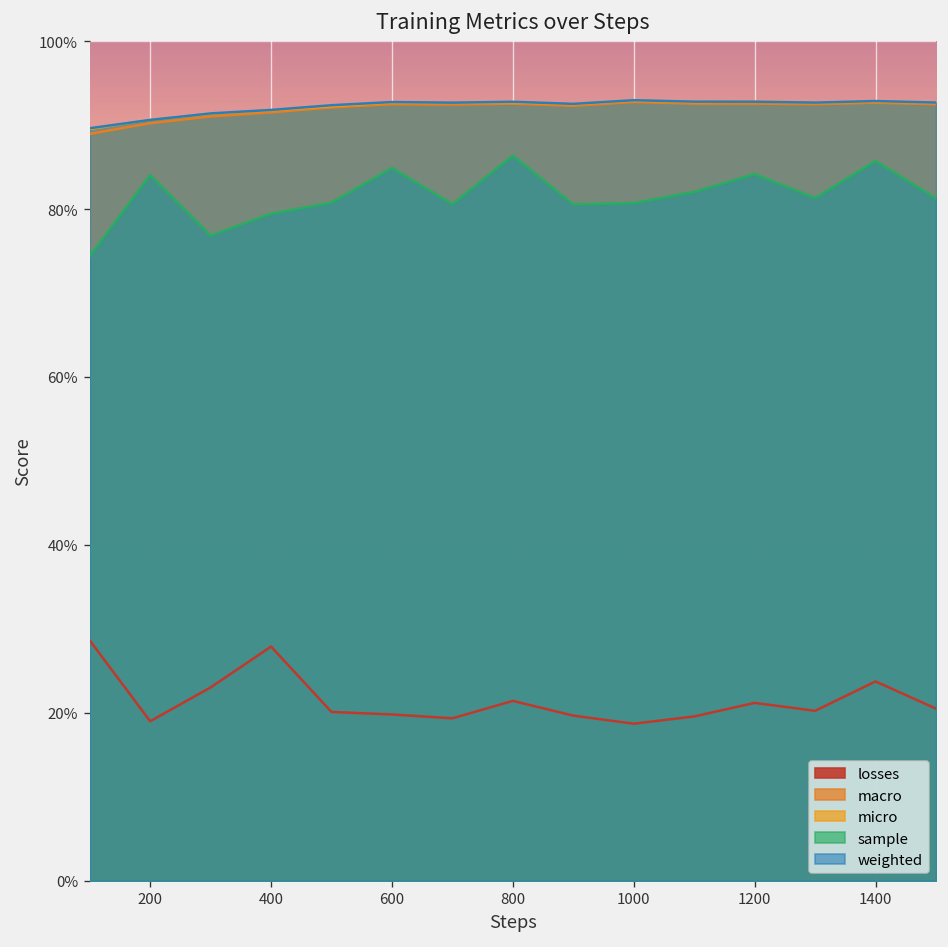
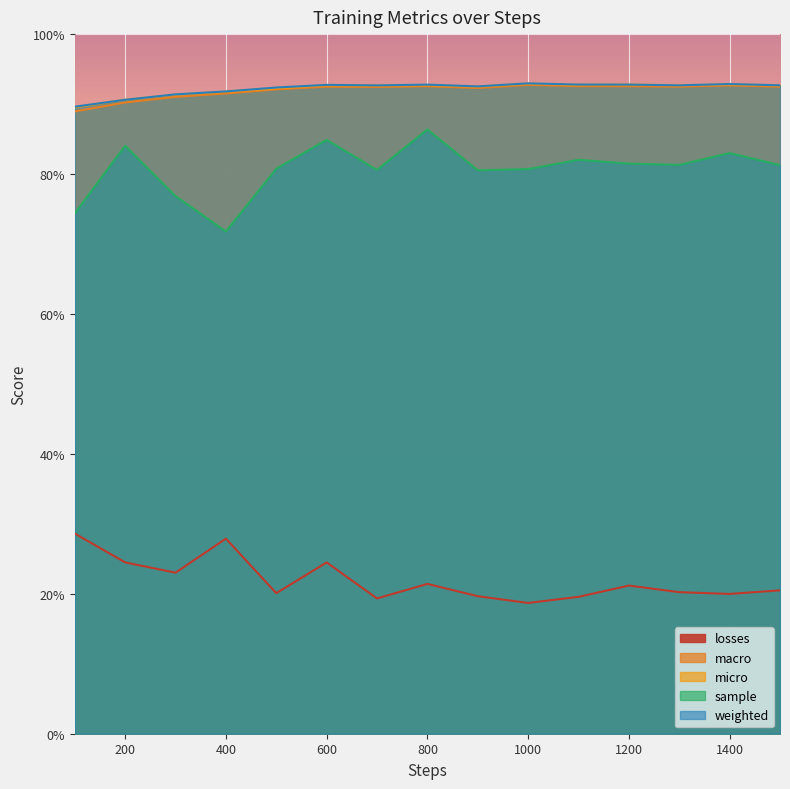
losses, 200: 19% -> 24%
sample, 400: 79% -> 72%
losses, 600: 20% -> 24%
sample, 1200: 84% -> 81%
losses, 1400: 24% -> 20%
sample, 1400: 86% -> 83%
